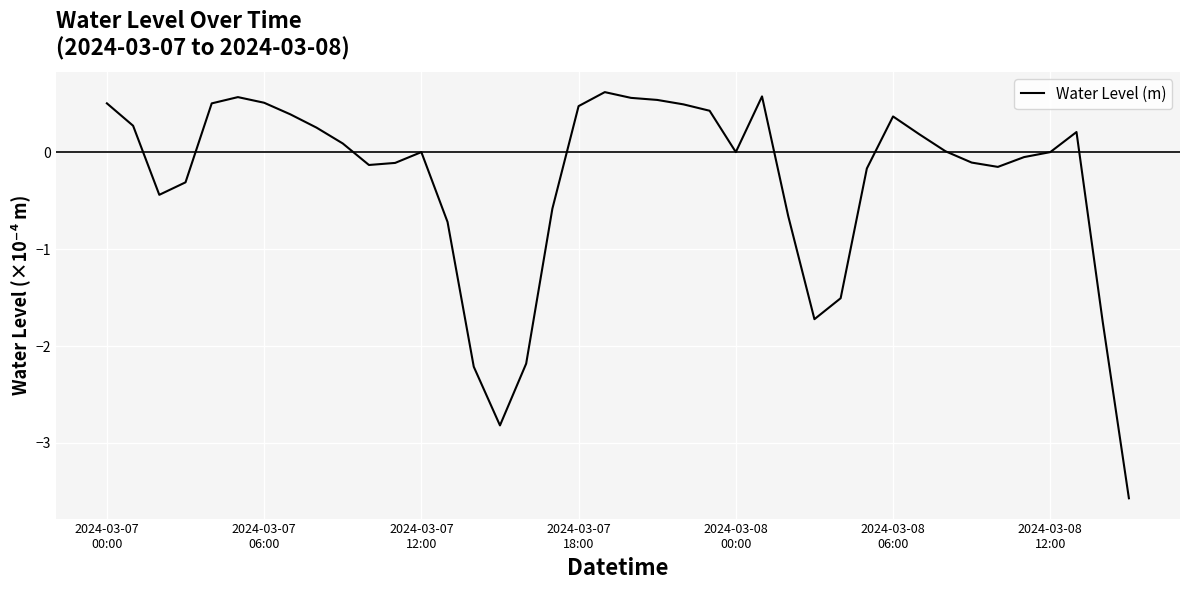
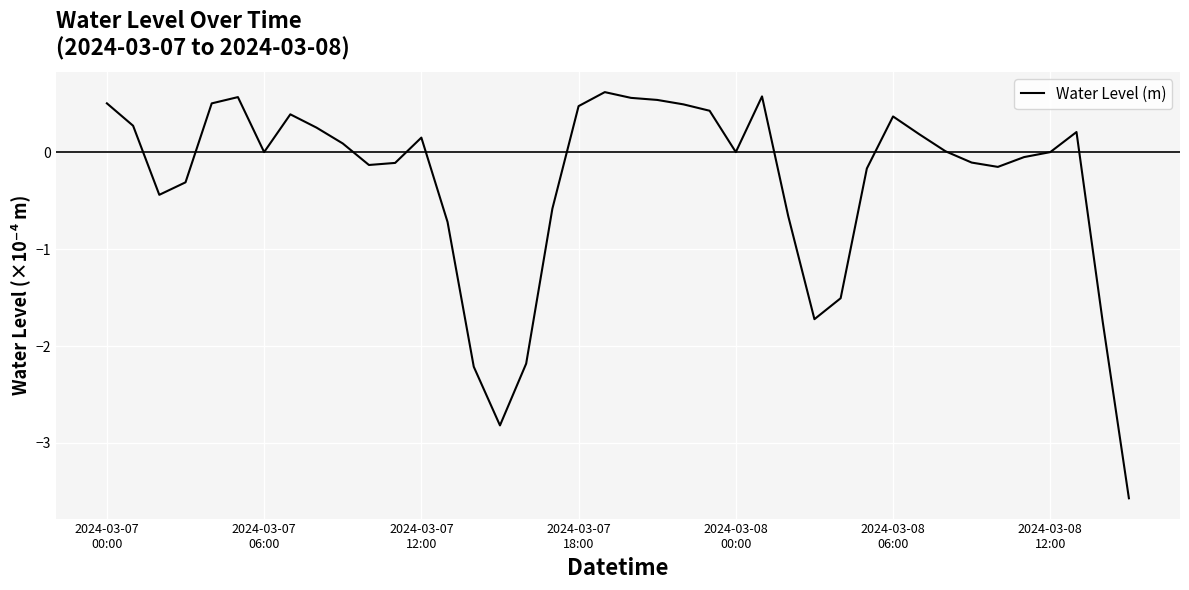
2024-03-07 06:00: 0.5 -> 0.0
2024-03-07 12:00: 0.0 -> 0.1
